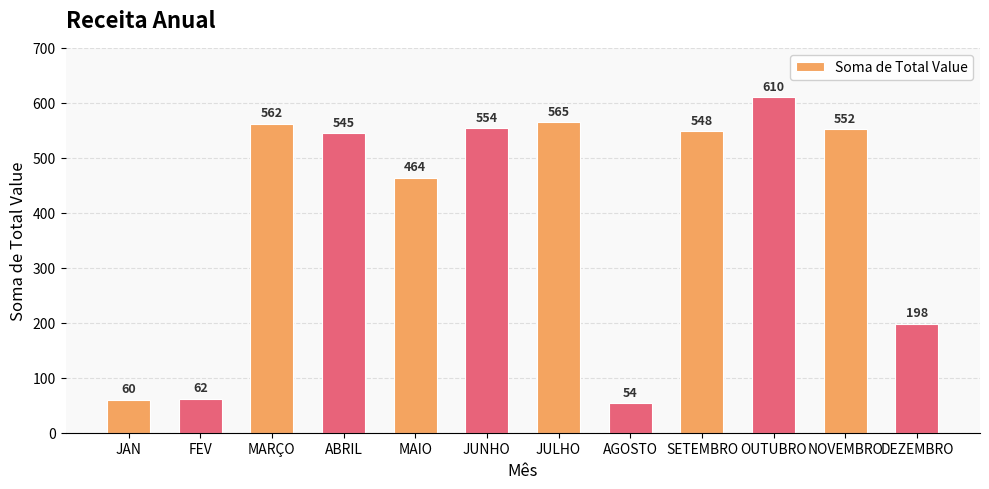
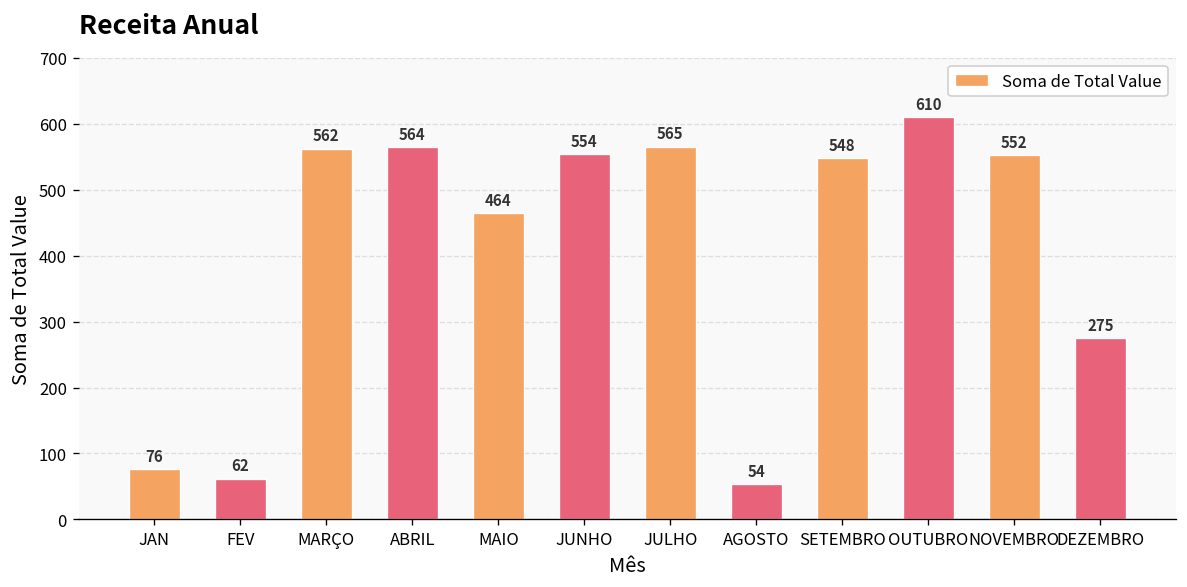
JAN: 60 -> 76
ABRIL: 545 -> 564
DEZEMBRO: 198 -> 275
